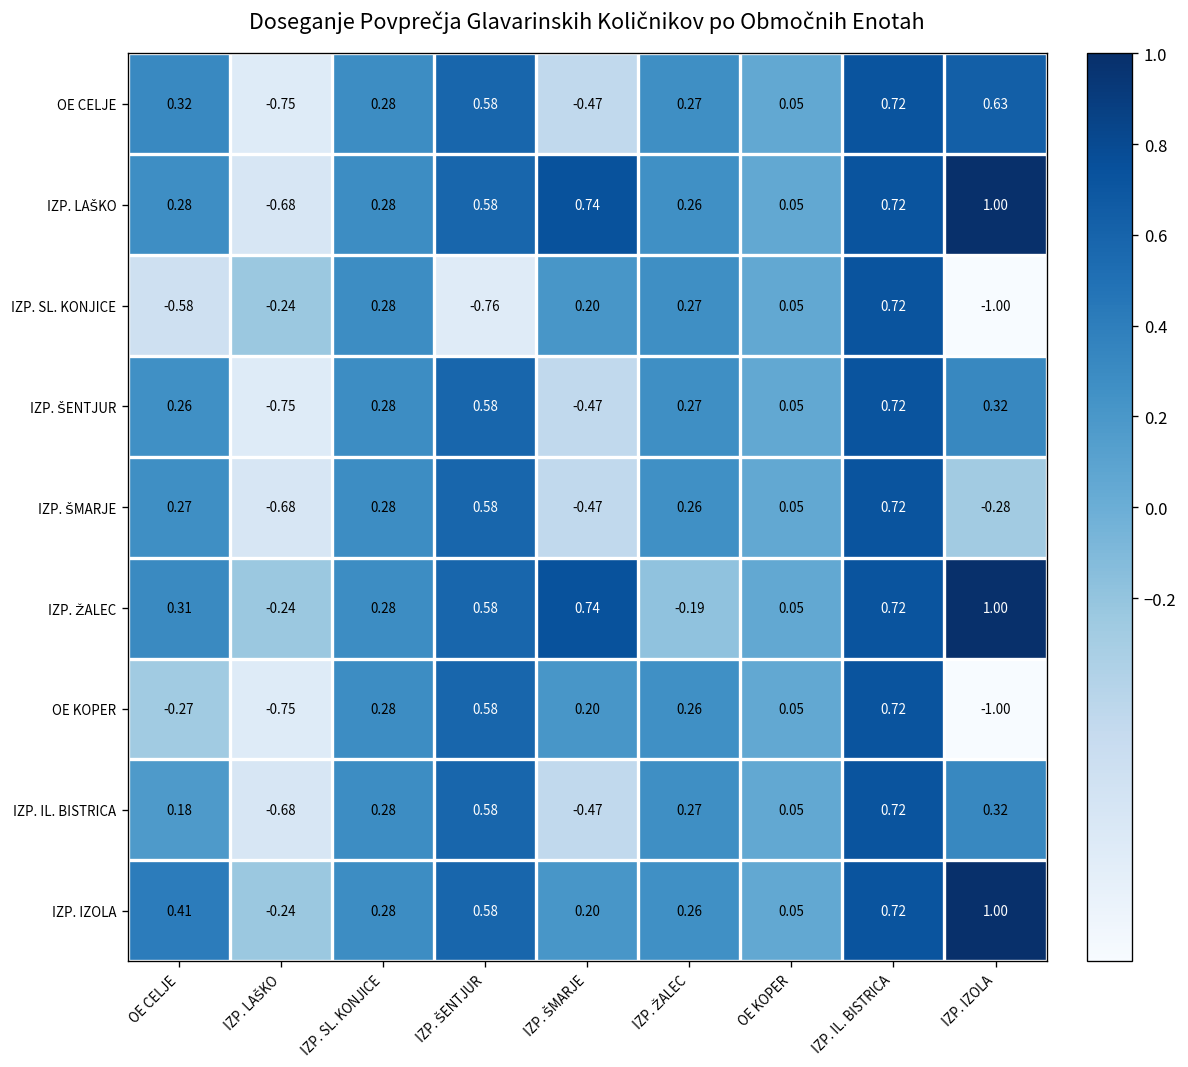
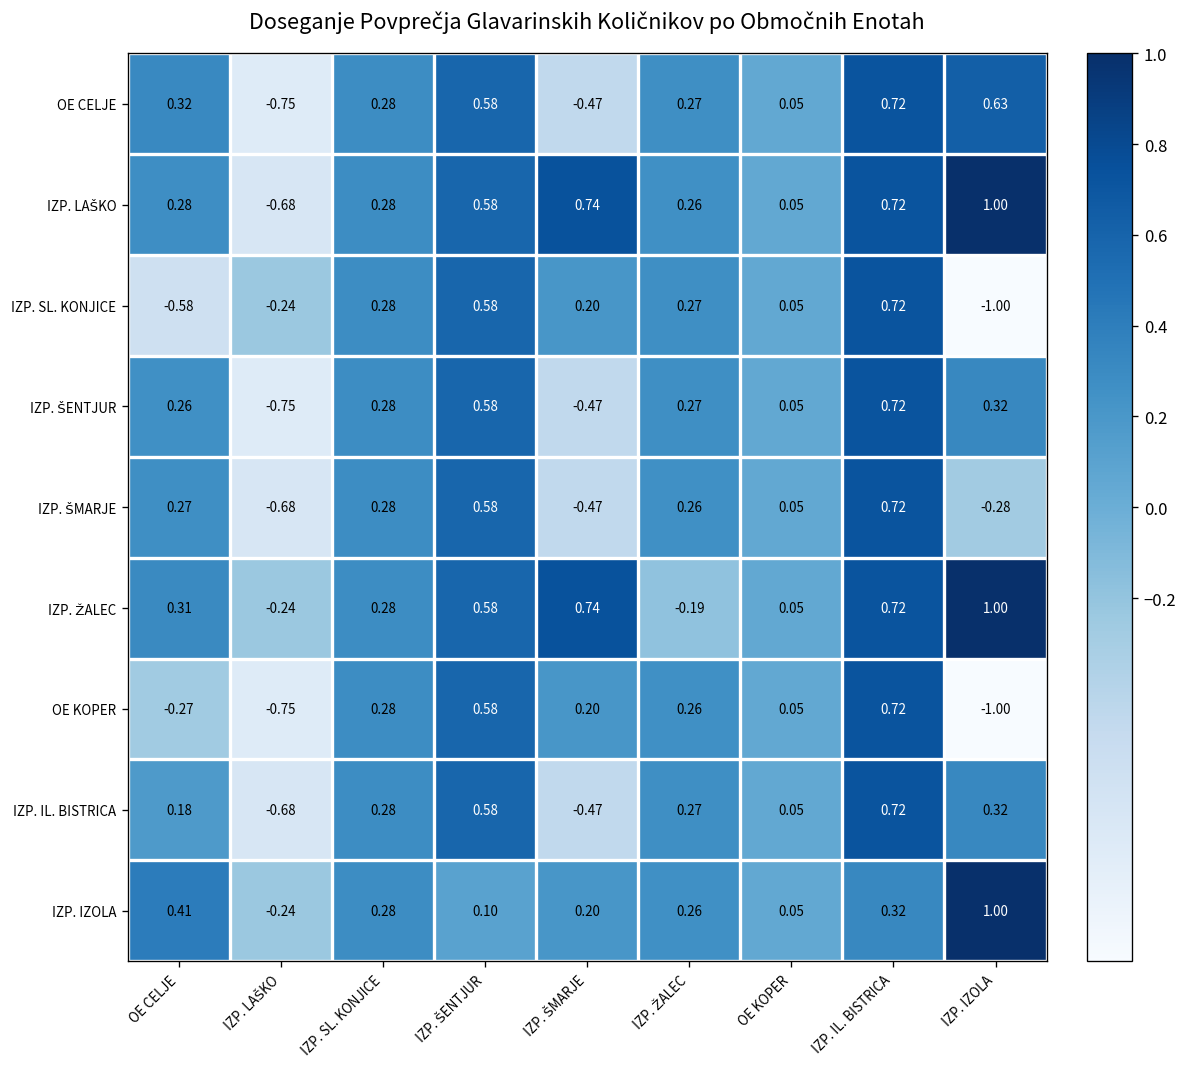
IZP. SL. KONJICE, IZP. ŠENTJUR: -0.76 -> 0.58
IZP. IZOLA, IZP. ŠENTJUR: 0.58 -> 0.10
IZP. IZOLA, IZP. IL. BISTRICA: 0.72 -> 0.32
